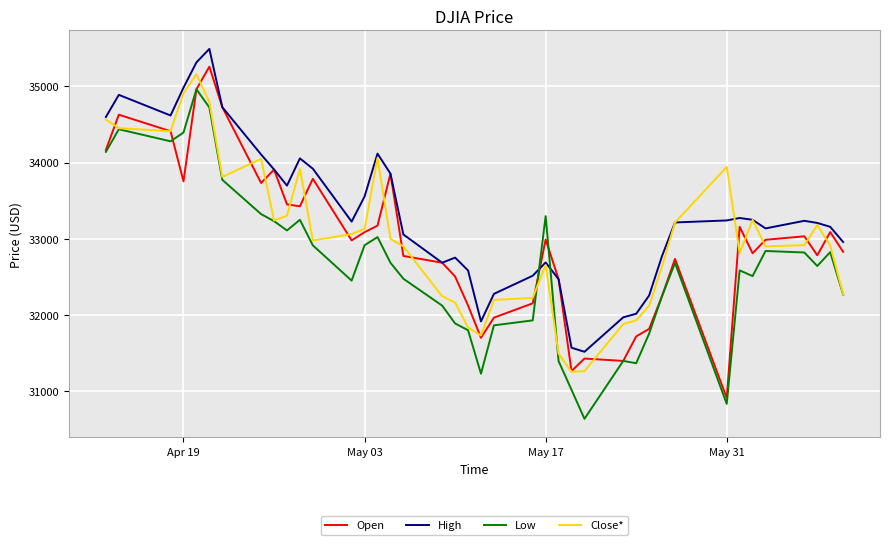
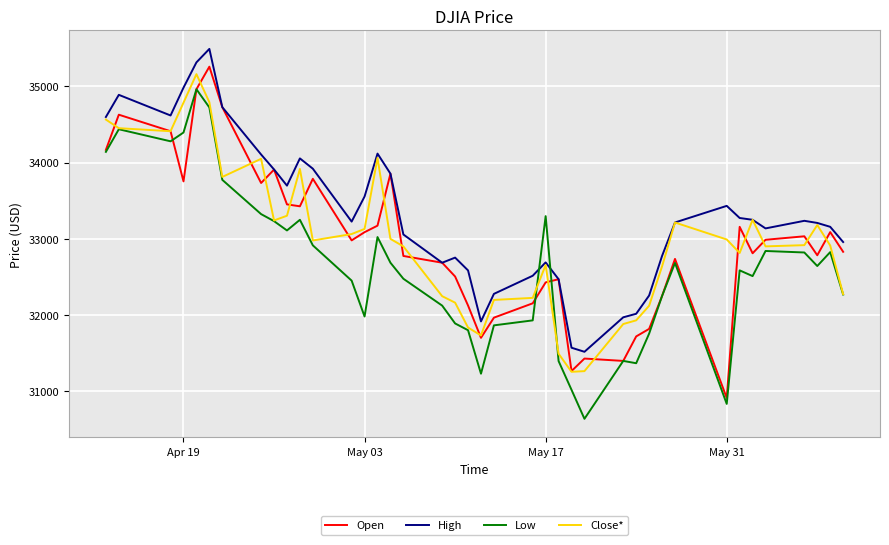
Close*, Apr 19: 34900 -> 34800
Low, May 03: 32900 -> 32000
Open, May 17: 33000 -> 32400
High, May 31: 33200 -> 33400
Close*, May 31: 33900 -> 33000
